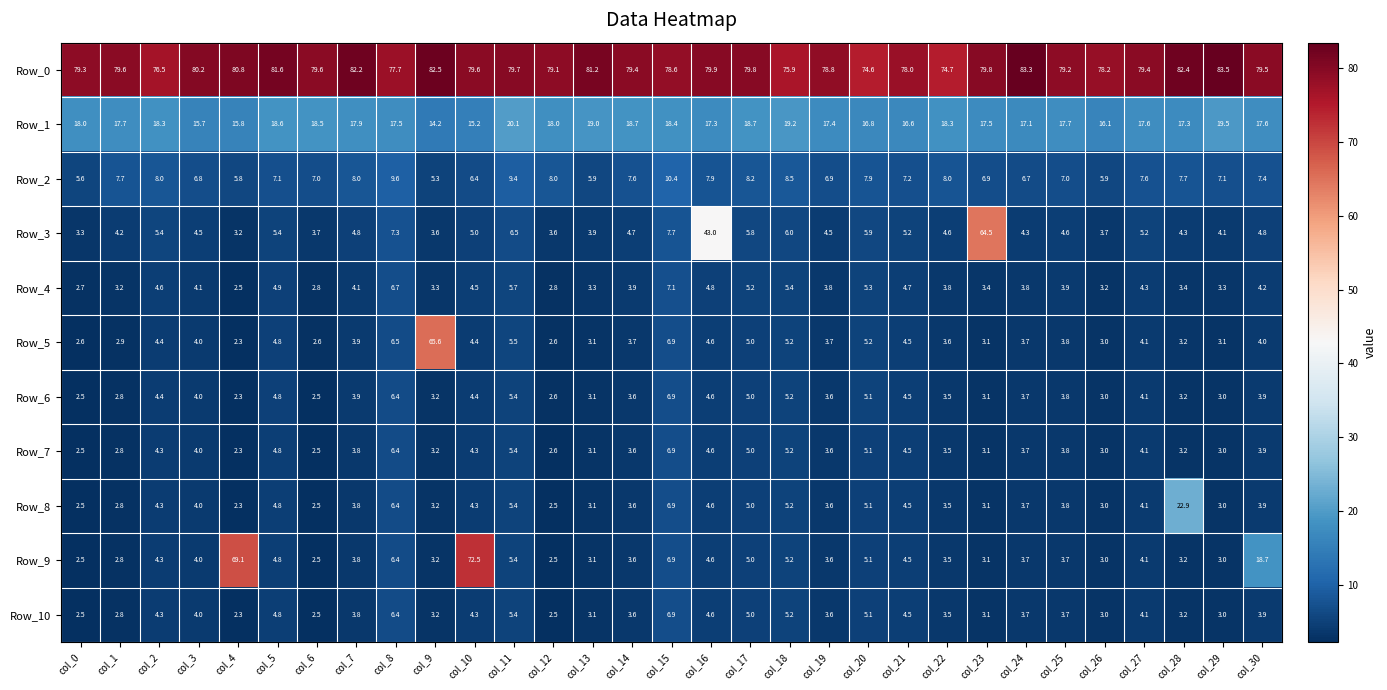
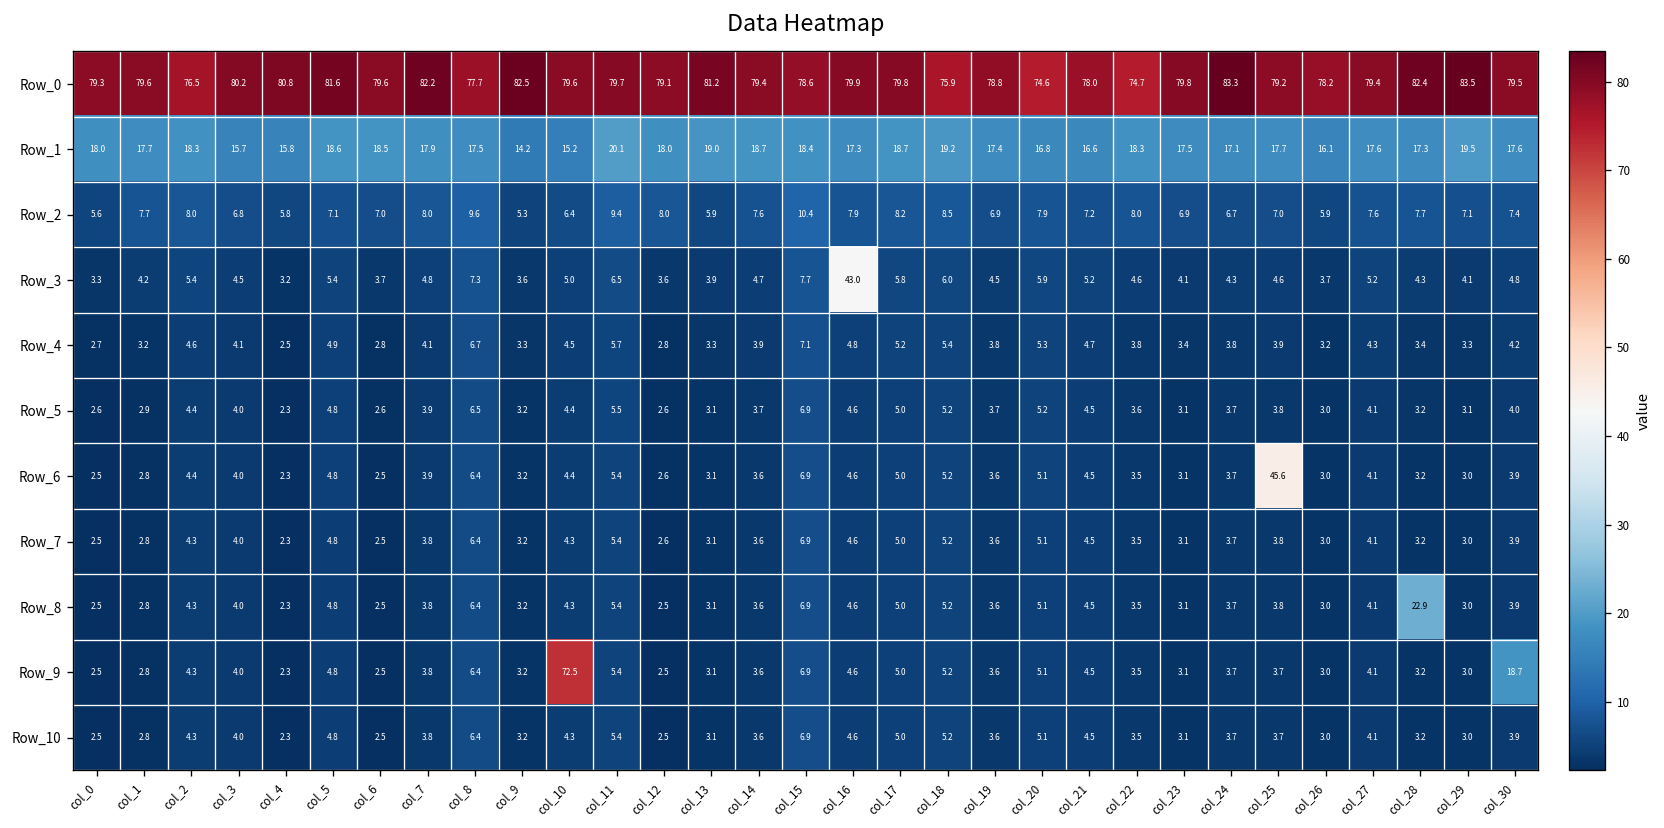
Row_3, col_23: 64.5 -> 4.1
Row_5, col_9: 65.6 -> 3.2
Row_6, col_25: 3.8 -> 45.6
Row_9, col_4: 69.1 -> 2.3
